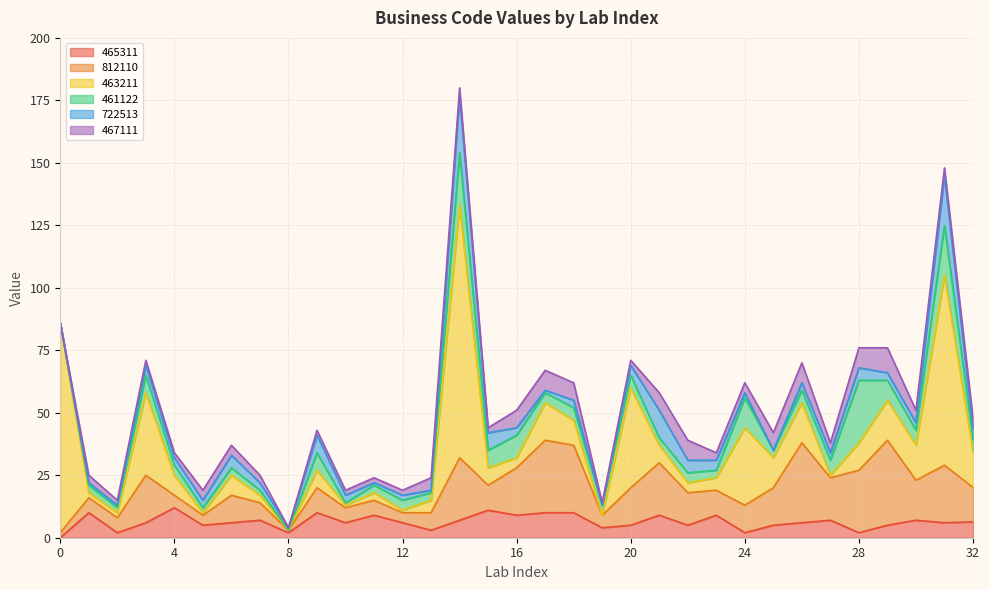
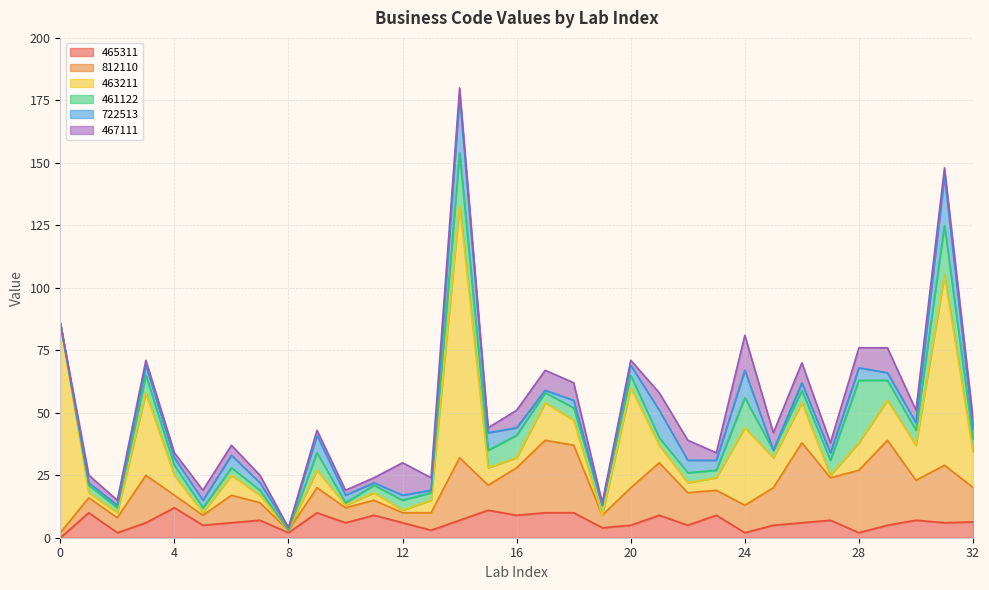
467111, 12: 2 -> 13
722513, 24: 2 -> 11
467111, 24: 4 -> 14
